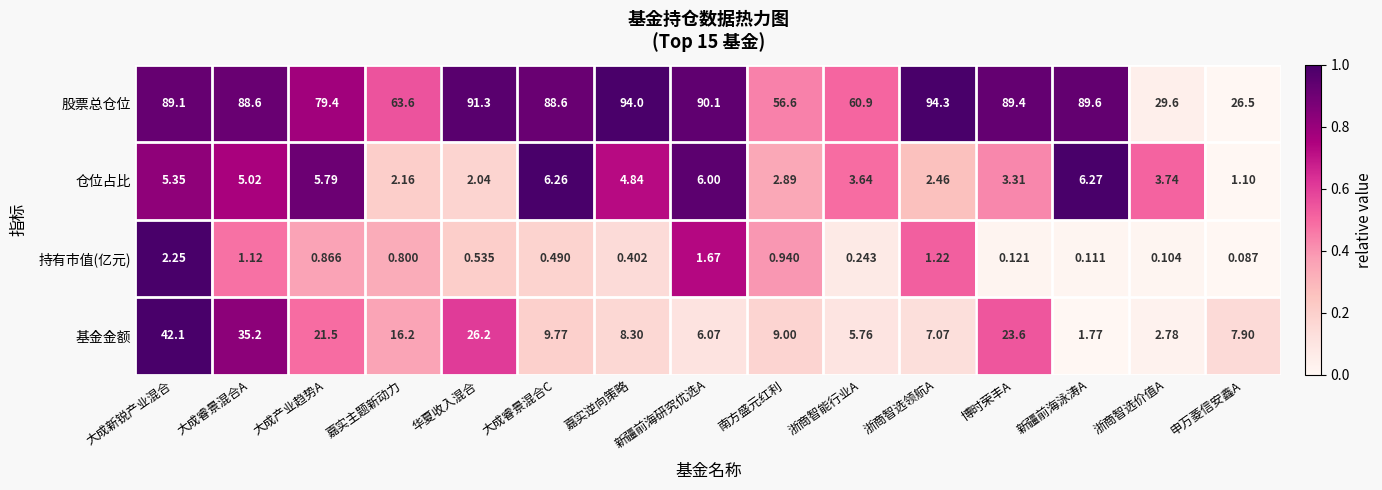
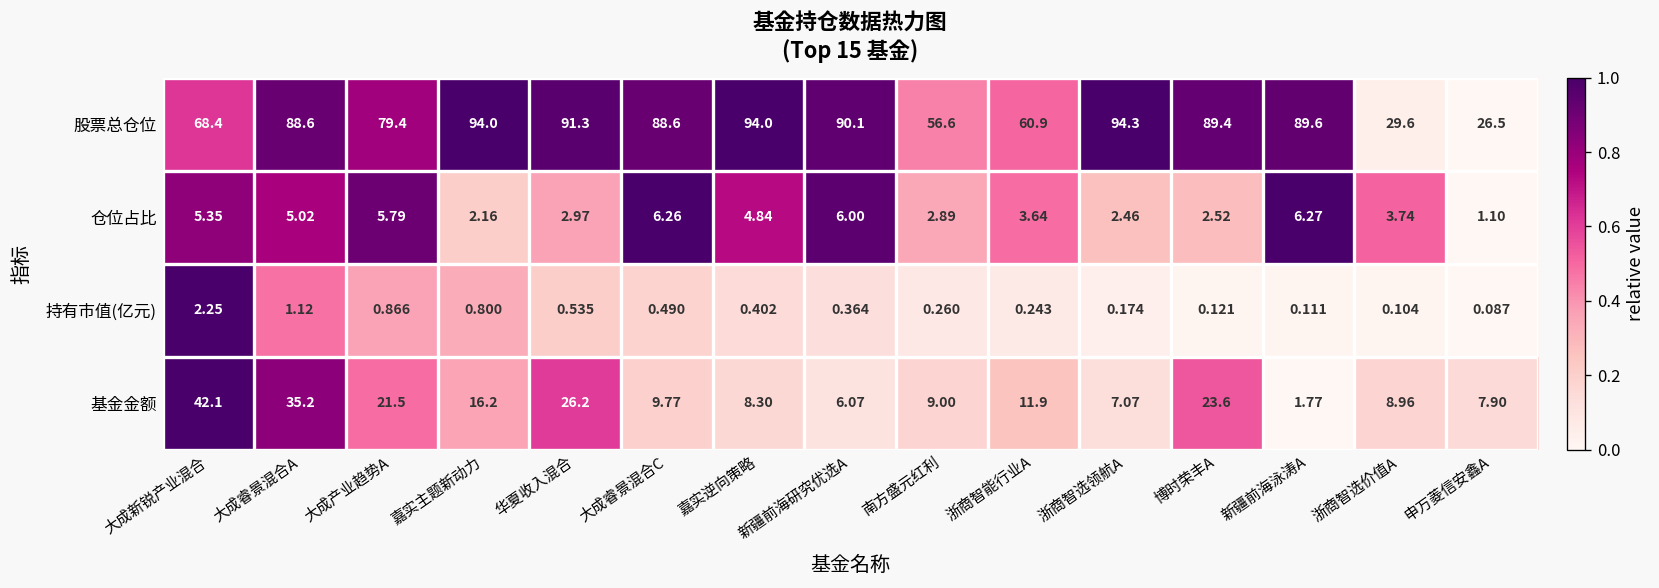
股票总仓位, 大成新锐产业混合: 89.1 -> 68.4
股票总仓位, 嘉实主题新动力: 63.6 -> 94.0
仓位占比, 华夏收入混合: 2.04 -> 2.97
仓位占比, 博时荣丰A: 3.31 -> 2.52
持有市值(亿元), 新疆前海研究优选A: 1.67 -> 0.364
持有市值(亿元), 南方盛元红利: 0.940 -> 0.260
持有市值(亿元), 浙商智选领航A: 1.22 -> 0.174
基金金额, 浙商智能行业A: 5.76 -> 11.9
基金金额, 浙商智选价值A: 2.78 -> 8.96
